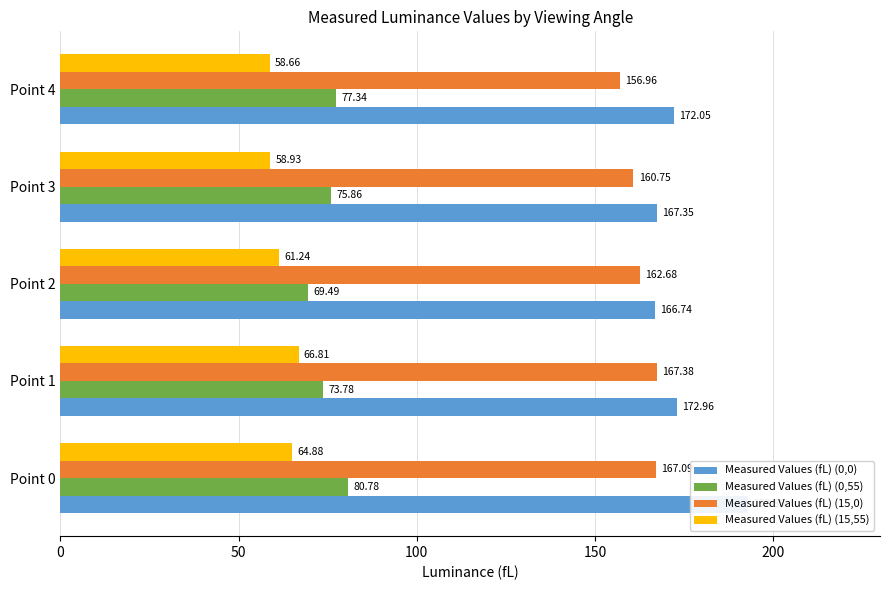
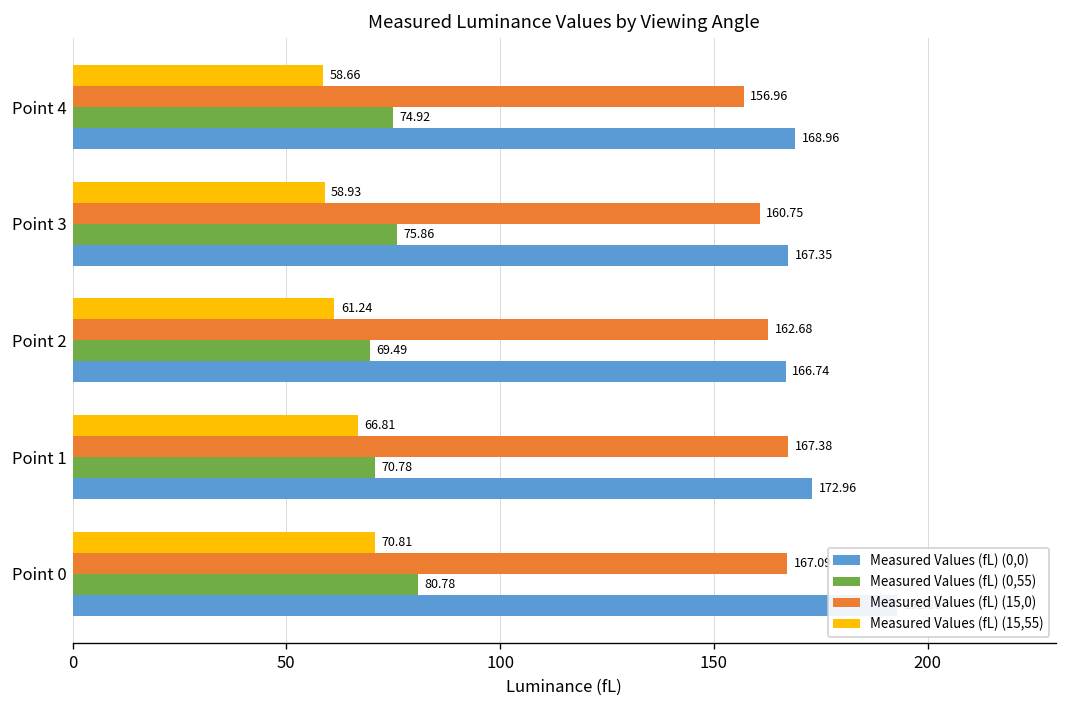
Measured Values (fL) (0,55), Point 4: 77.34 -> 74.92
Measured Values (fL) (0,0), Point 4: 172.05 -> 168.96
Measured Values (fL) (0,55), Point 1: 73.78 -> 70.78
Measured Values (fL) (15,55), Point 0: 64.88 -> 70.81
